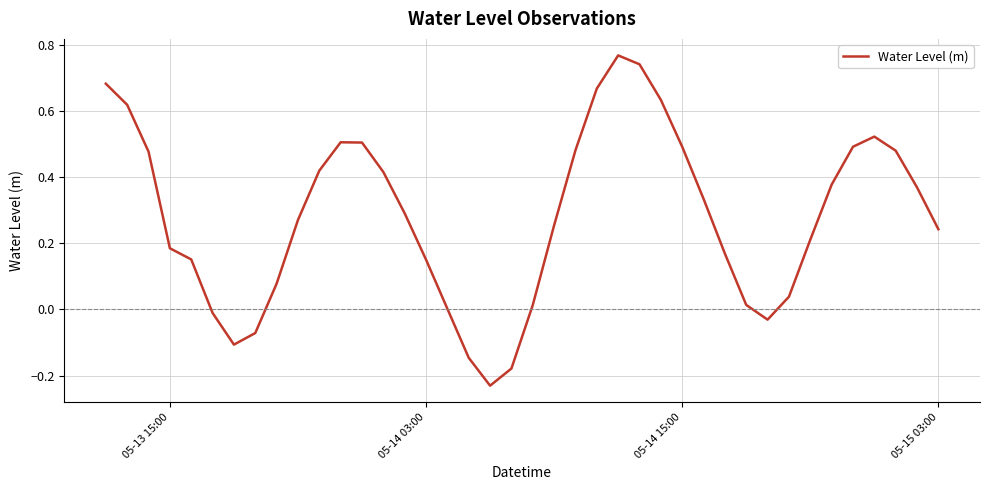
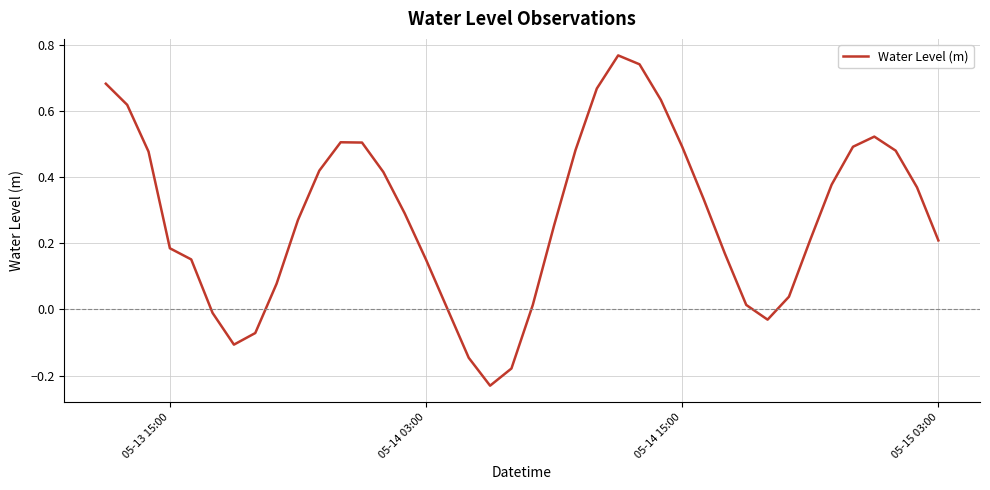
05-15 03:00: 0.24 -> 0.21
